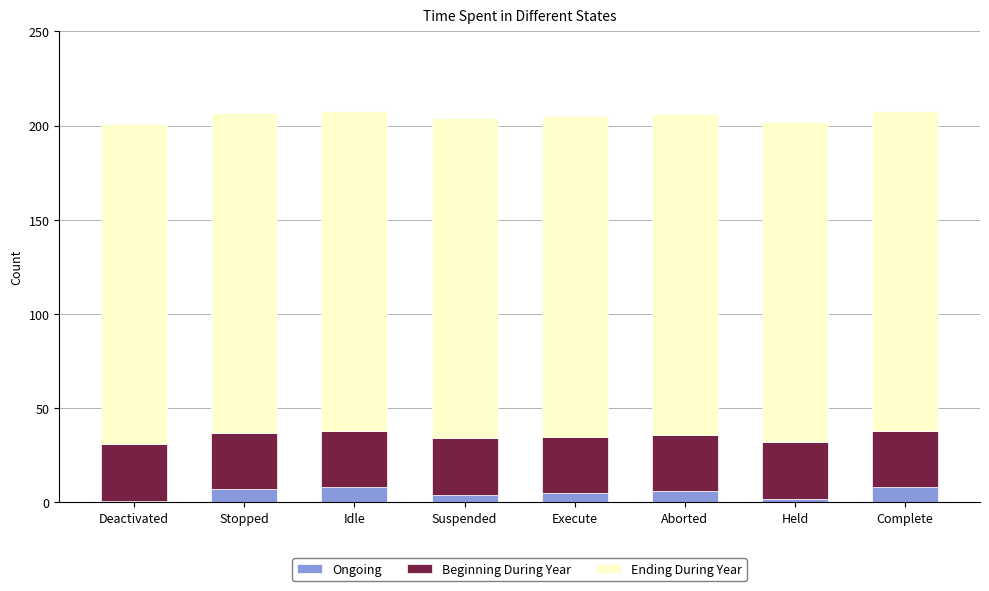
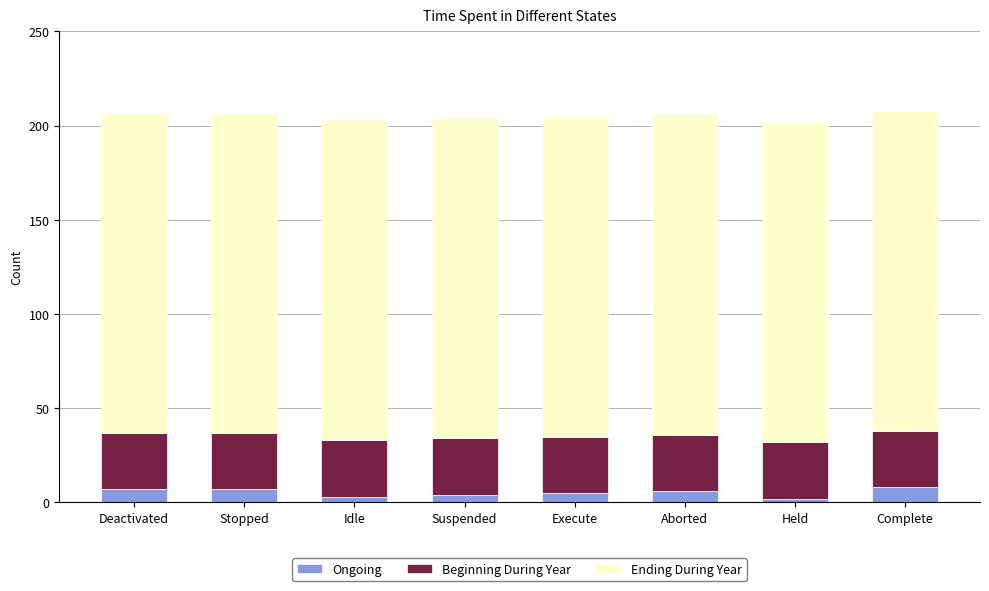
Ongoing, Deactivated: 1 -> 7
Ongoing, Idle: 8 -> 3
